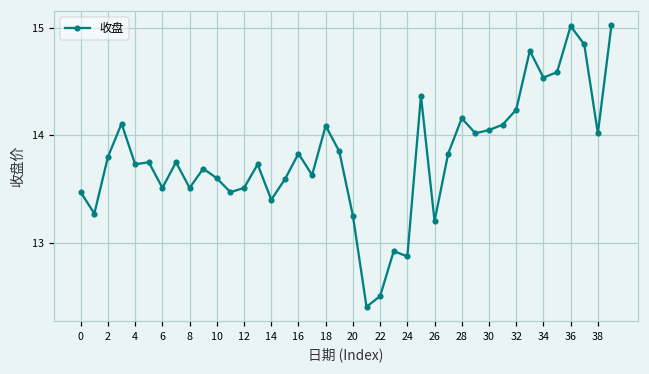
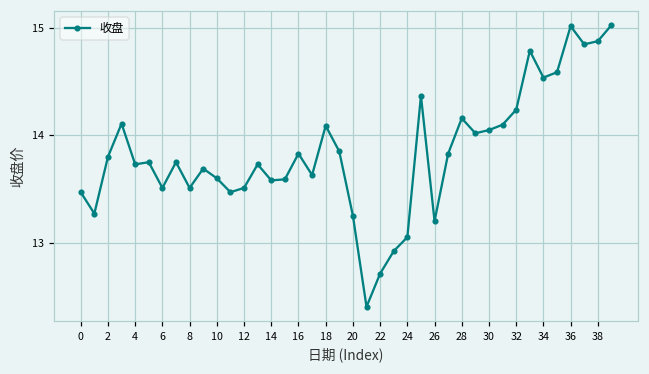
14: 13.4 -> 13.6
22: 12.5 -> 12.7
24: 12.9 -> 13.1
38: 14.0 -> 14.9
